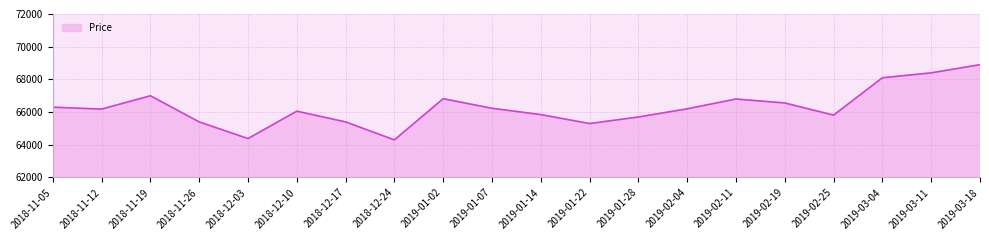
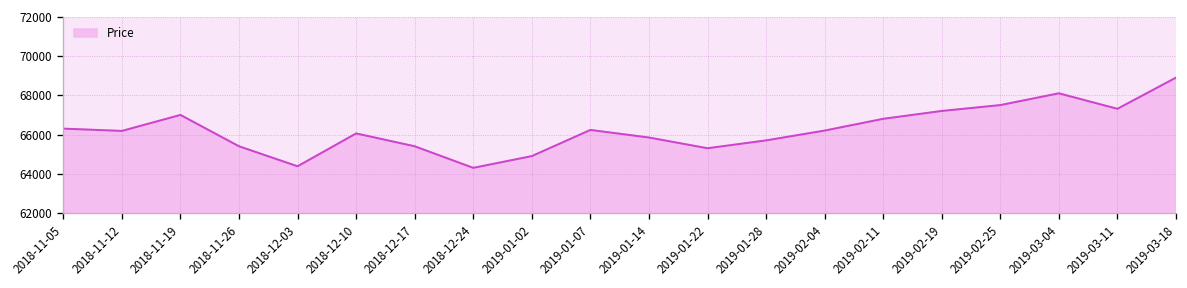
2019-01-02: 66800 -> 64900
2019-02-19: 66600 -> 67200
2019-02-25: 65800 -> 67500
2019-03-11: 68400 -> 67300
